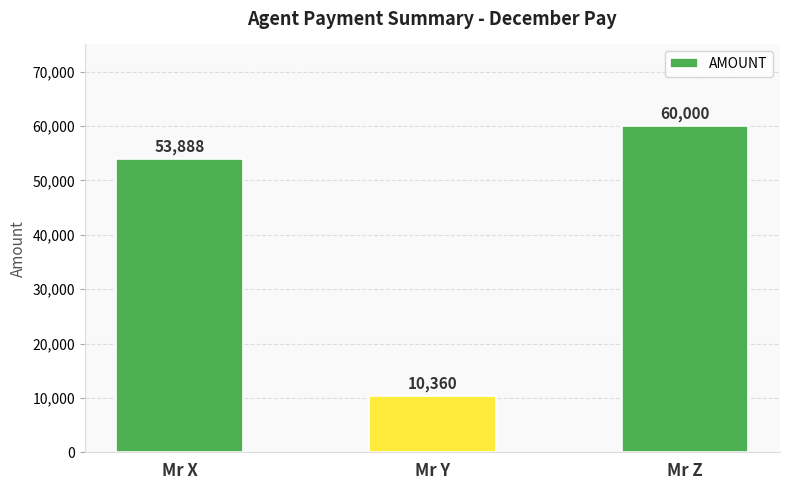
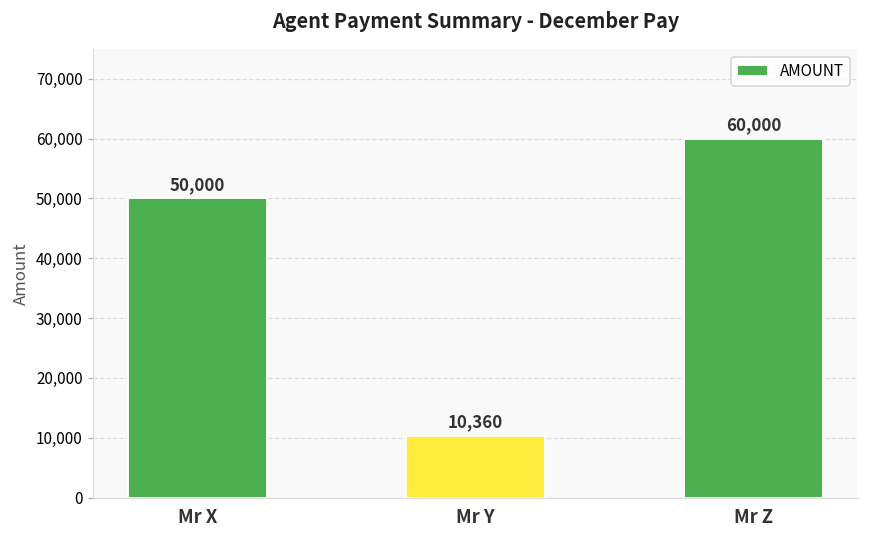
Mr X: 53,888 -> 50,000
